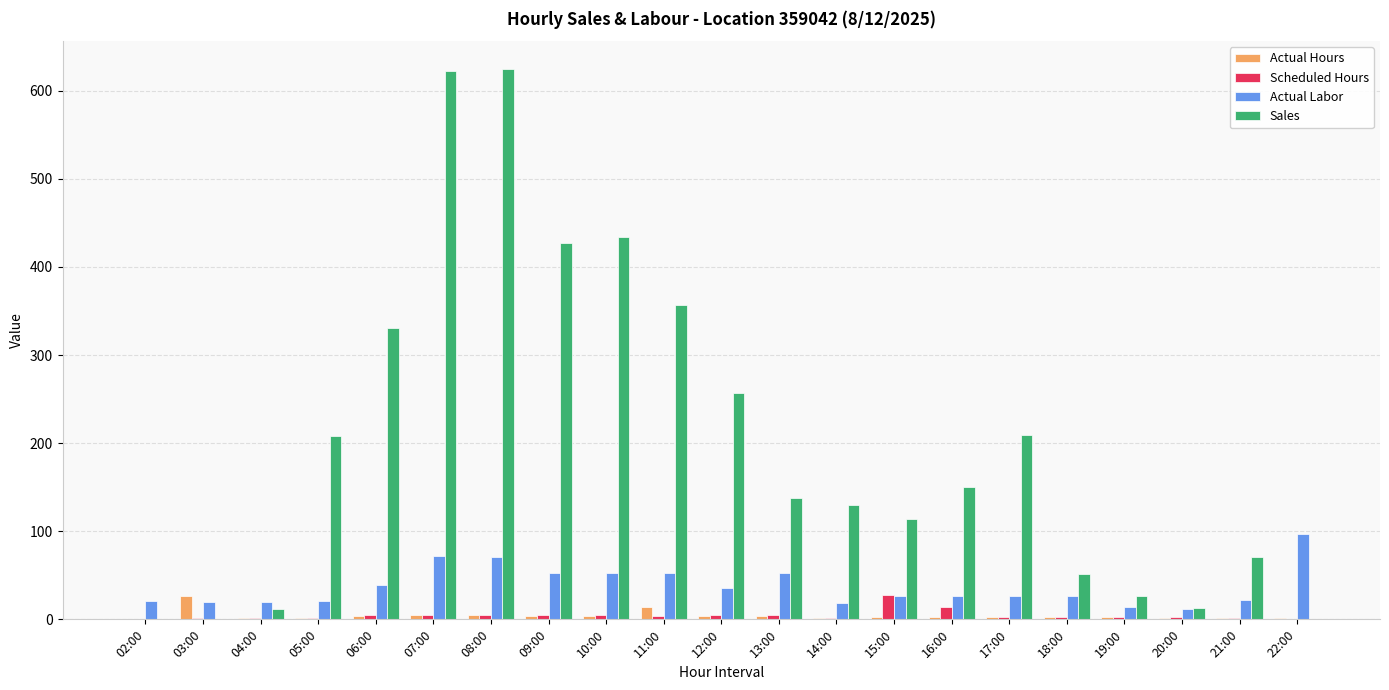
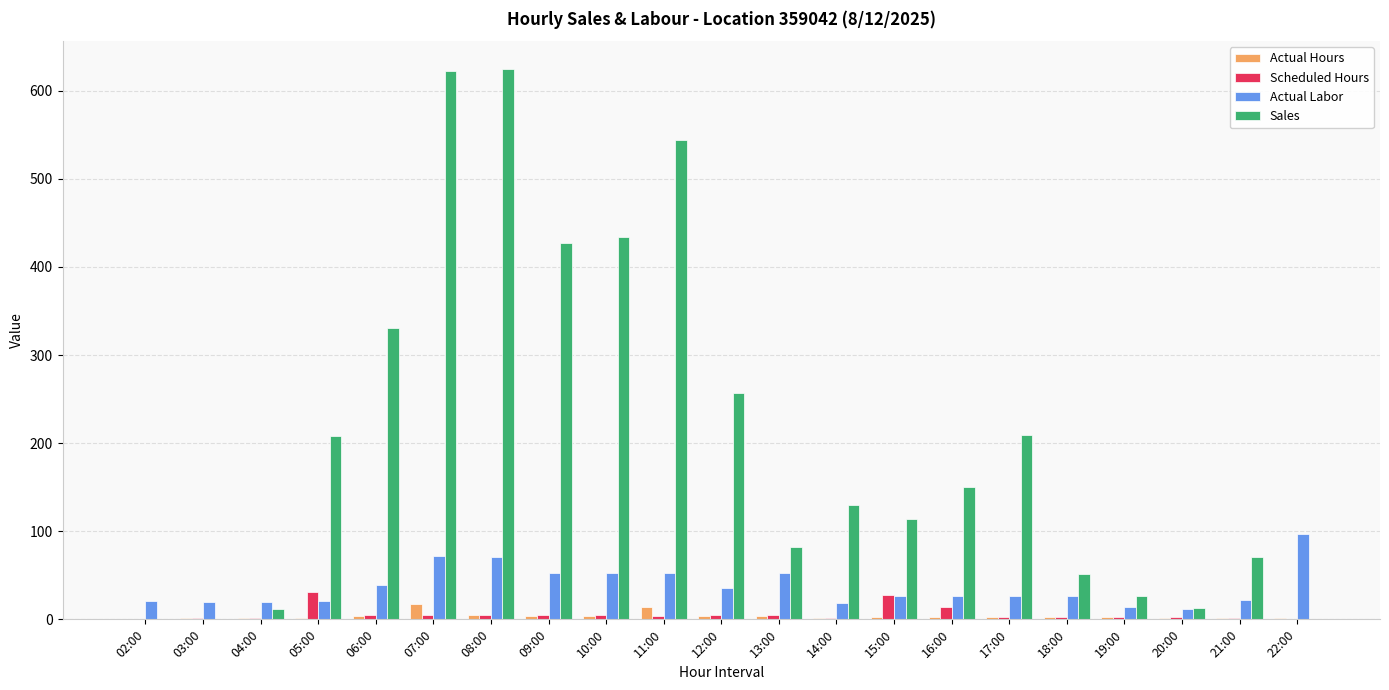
Actual Hours, 03:00: 30 -> 0
Scheduled Hours, 05:00: 0 -> 30
Actual Hours, 07:00: 0 -> 20
Sales, 11:00: 360 -> 540
Sales, 13:00: 140 -> 80
